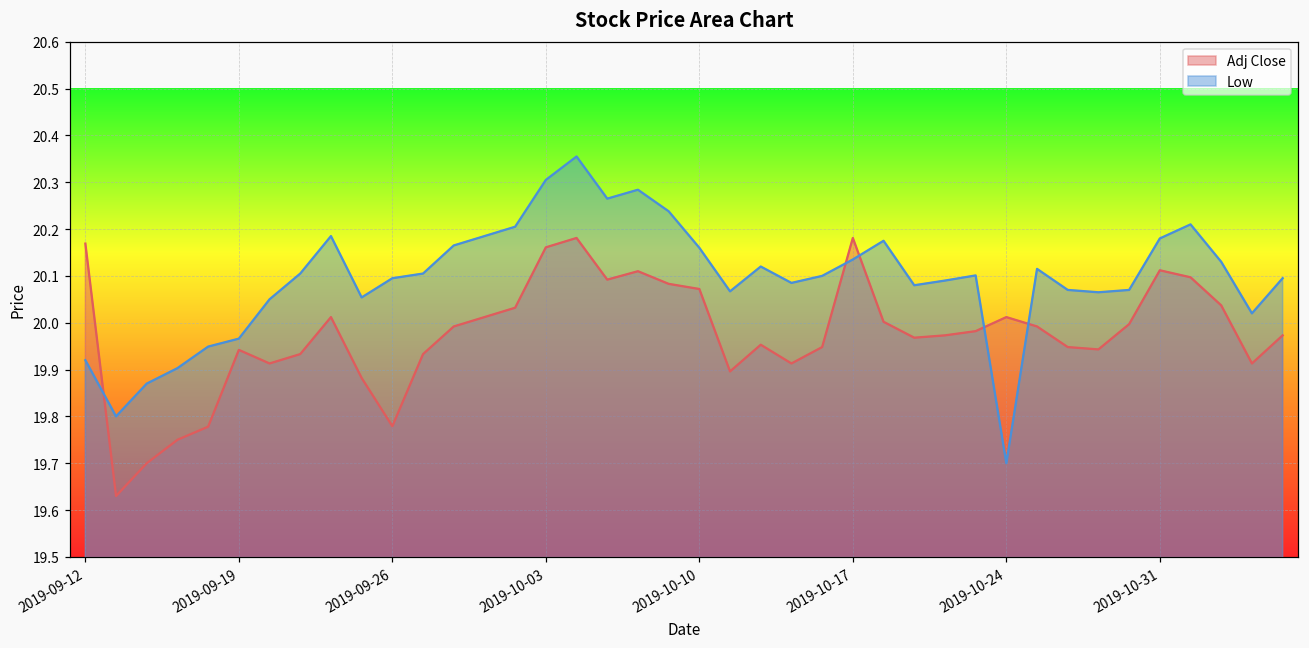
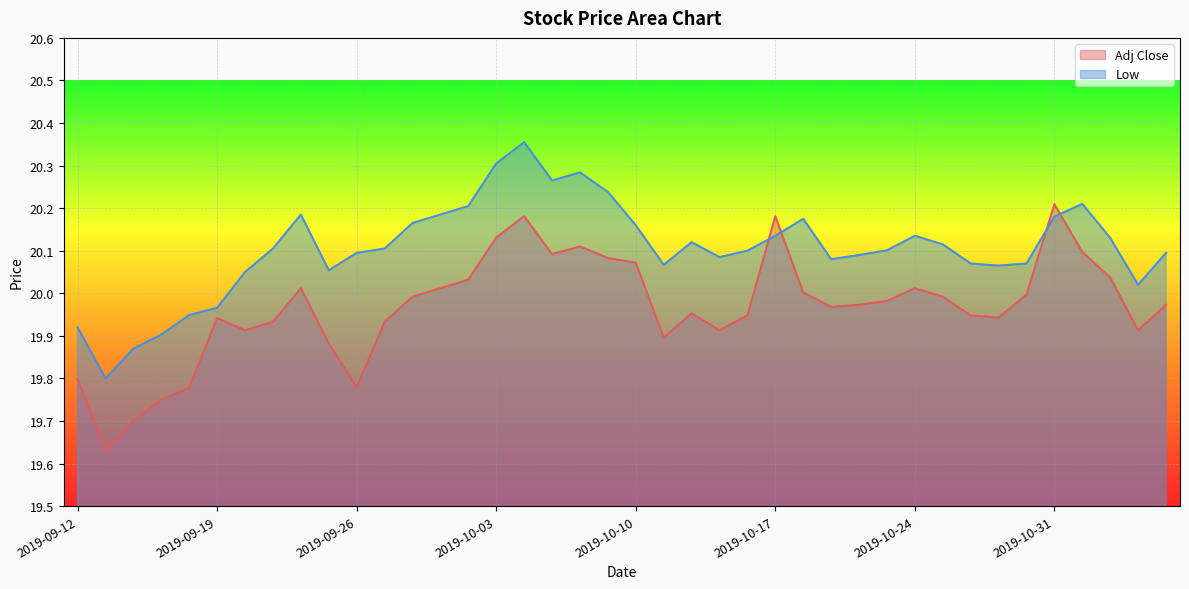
Adj Close, 2019-09-12: 20.17 -> 19.80
Adj Close, 2019-10-03: 20.16 -> 20.13
Low, 2019-10-24: 19.70 -> 20.14
Adj Close, 2019-10-31: 20.11 -> 20.21
